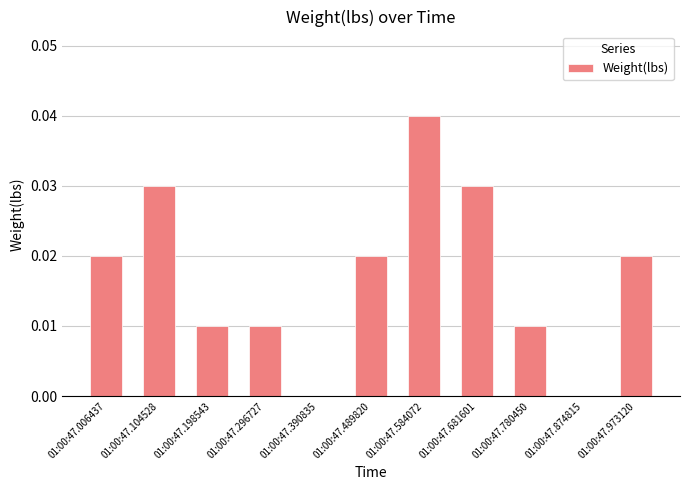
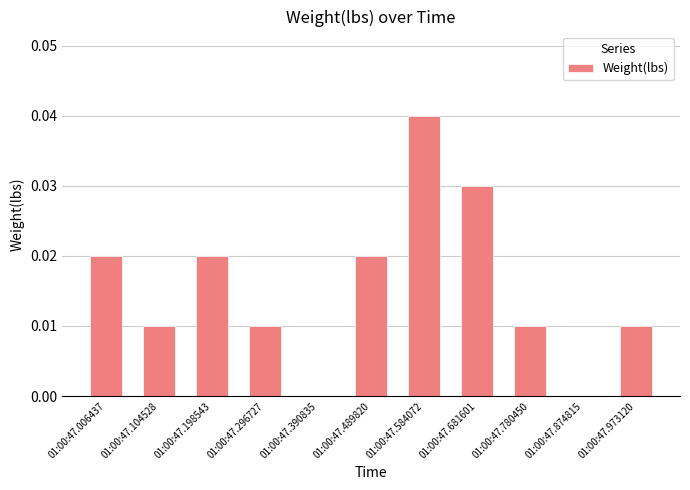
01:00:47.104528: 0.03 -> 0.01
01:00:47.198543: 0.01 -> 0.02
01:00:47.973120: 0.02 -> 0.01
